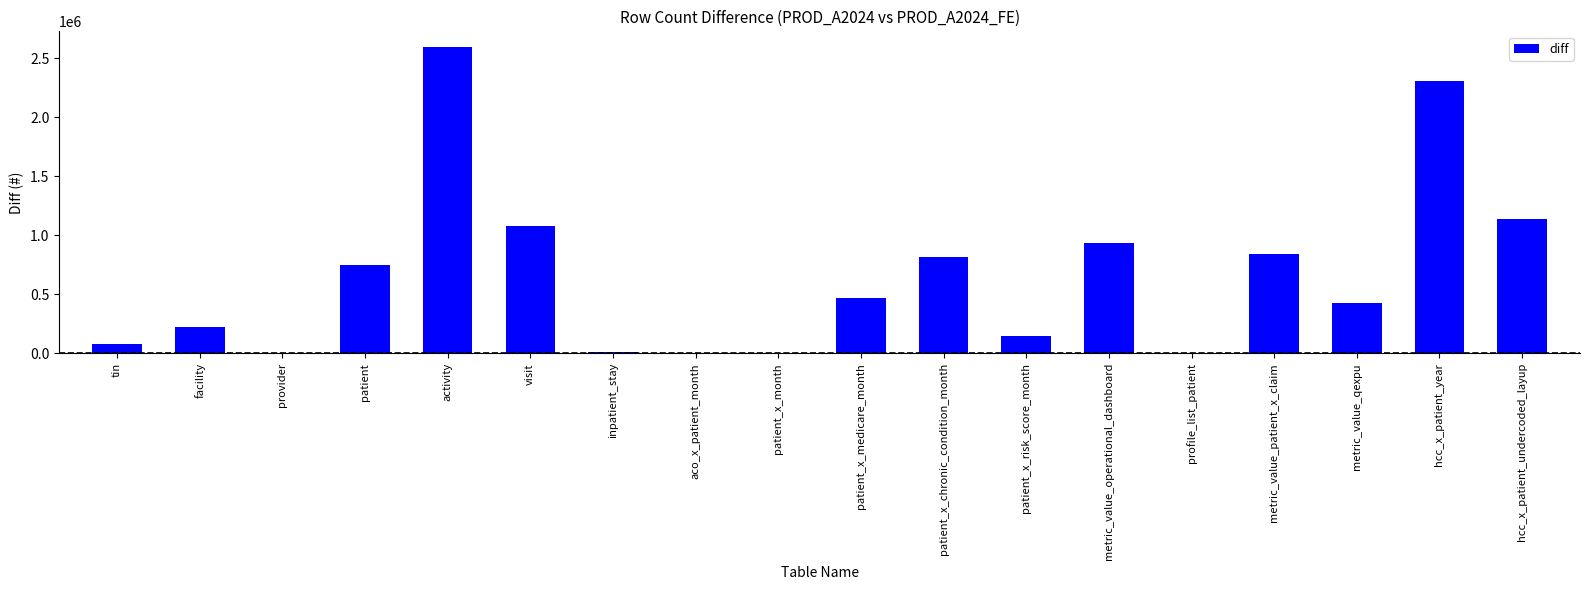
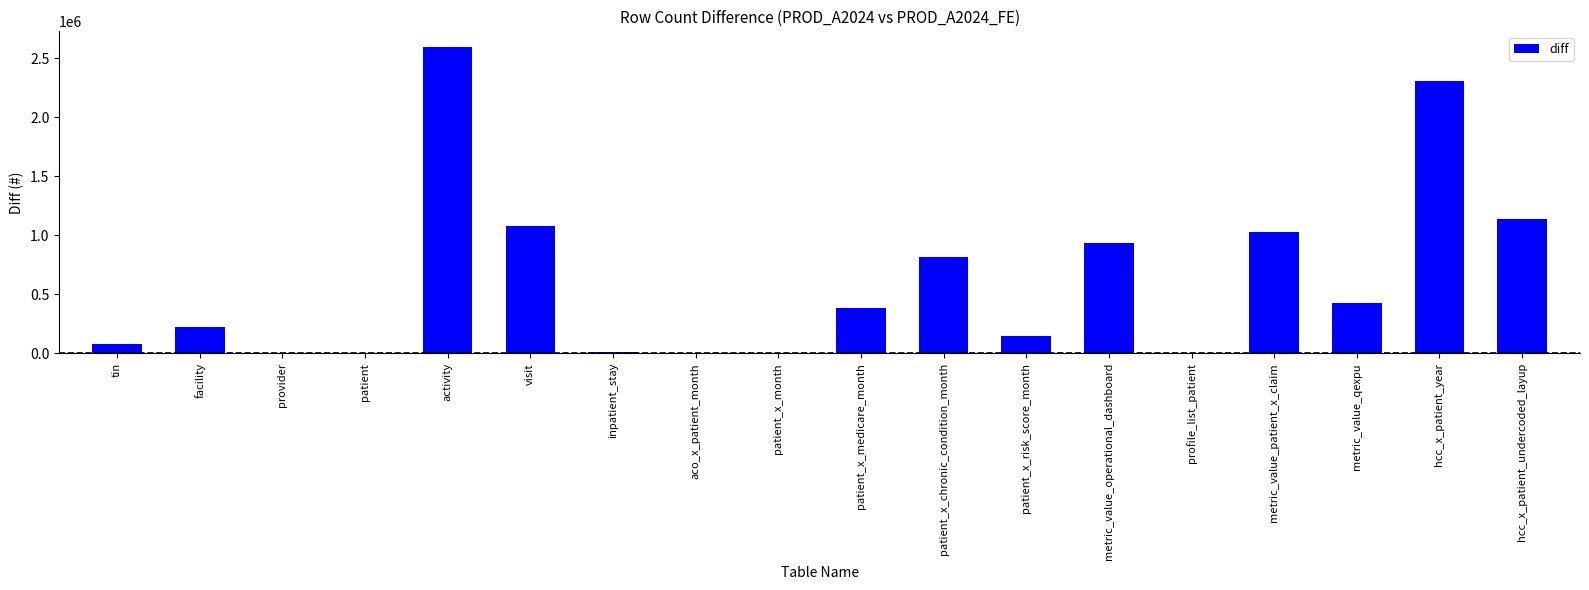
patient: 750000 -> 0
patient_x_medicare_month: 470000 -> 380000
metric_value_patient_x_claim: 840000 -> 1030000
